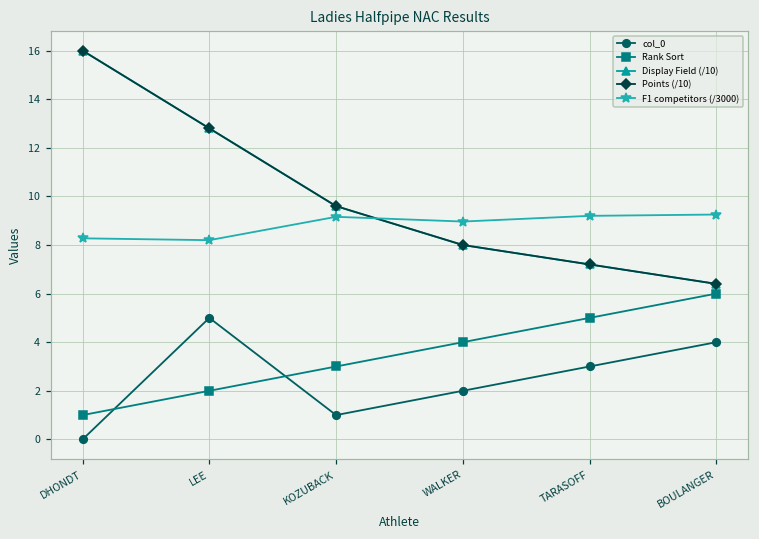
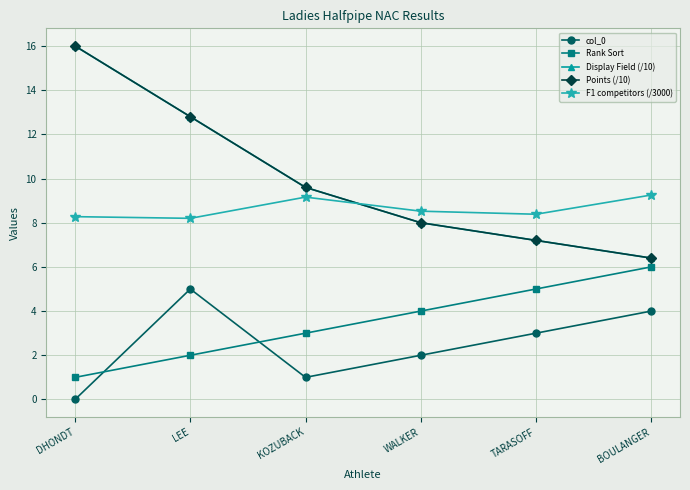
F1 competitors (/3000), WALKER: 9.0 -> 8.5
F1 competitors (/3000), TARASOFF: 9.2 -> 8.4
